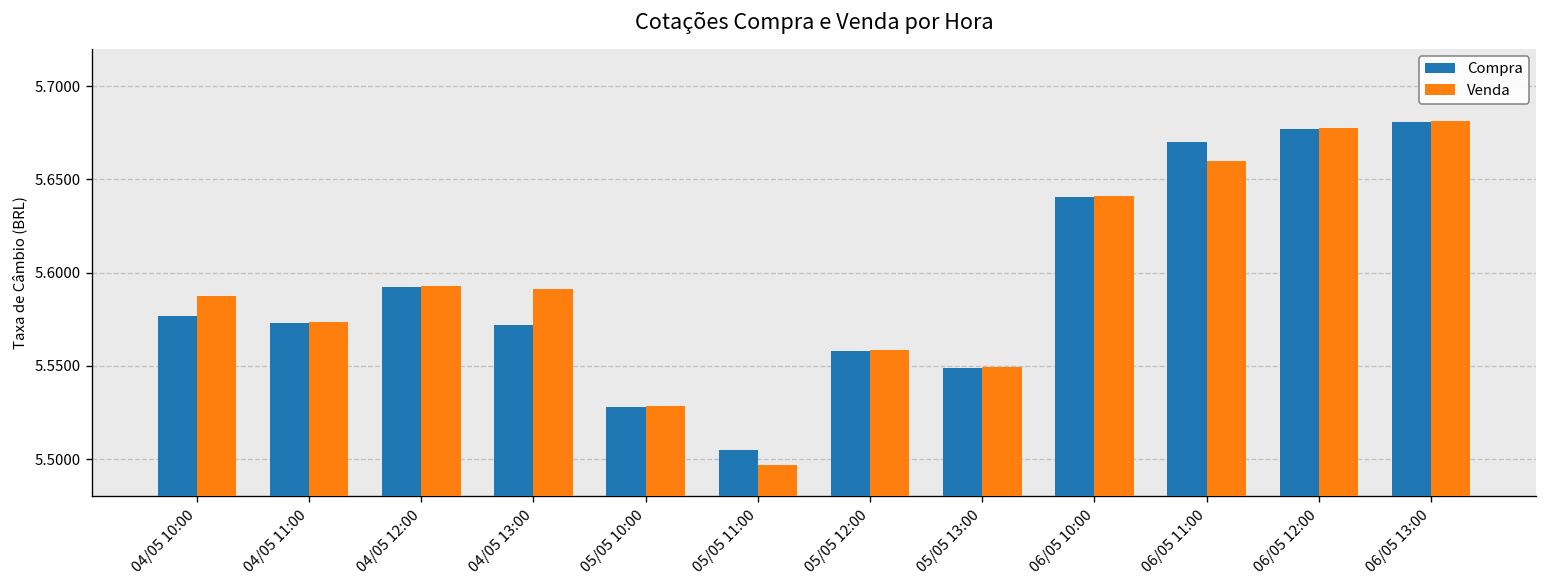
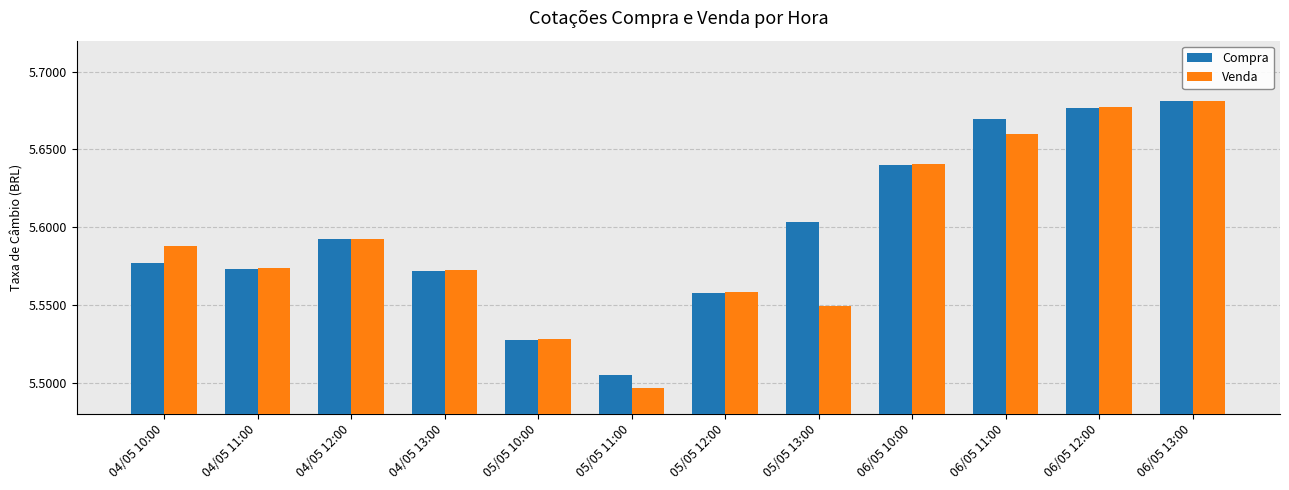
Venda, 04/05 13:00: 5.591 -> 5.573
Compra, 05/05 13:00: 5.549 -> 5.603
